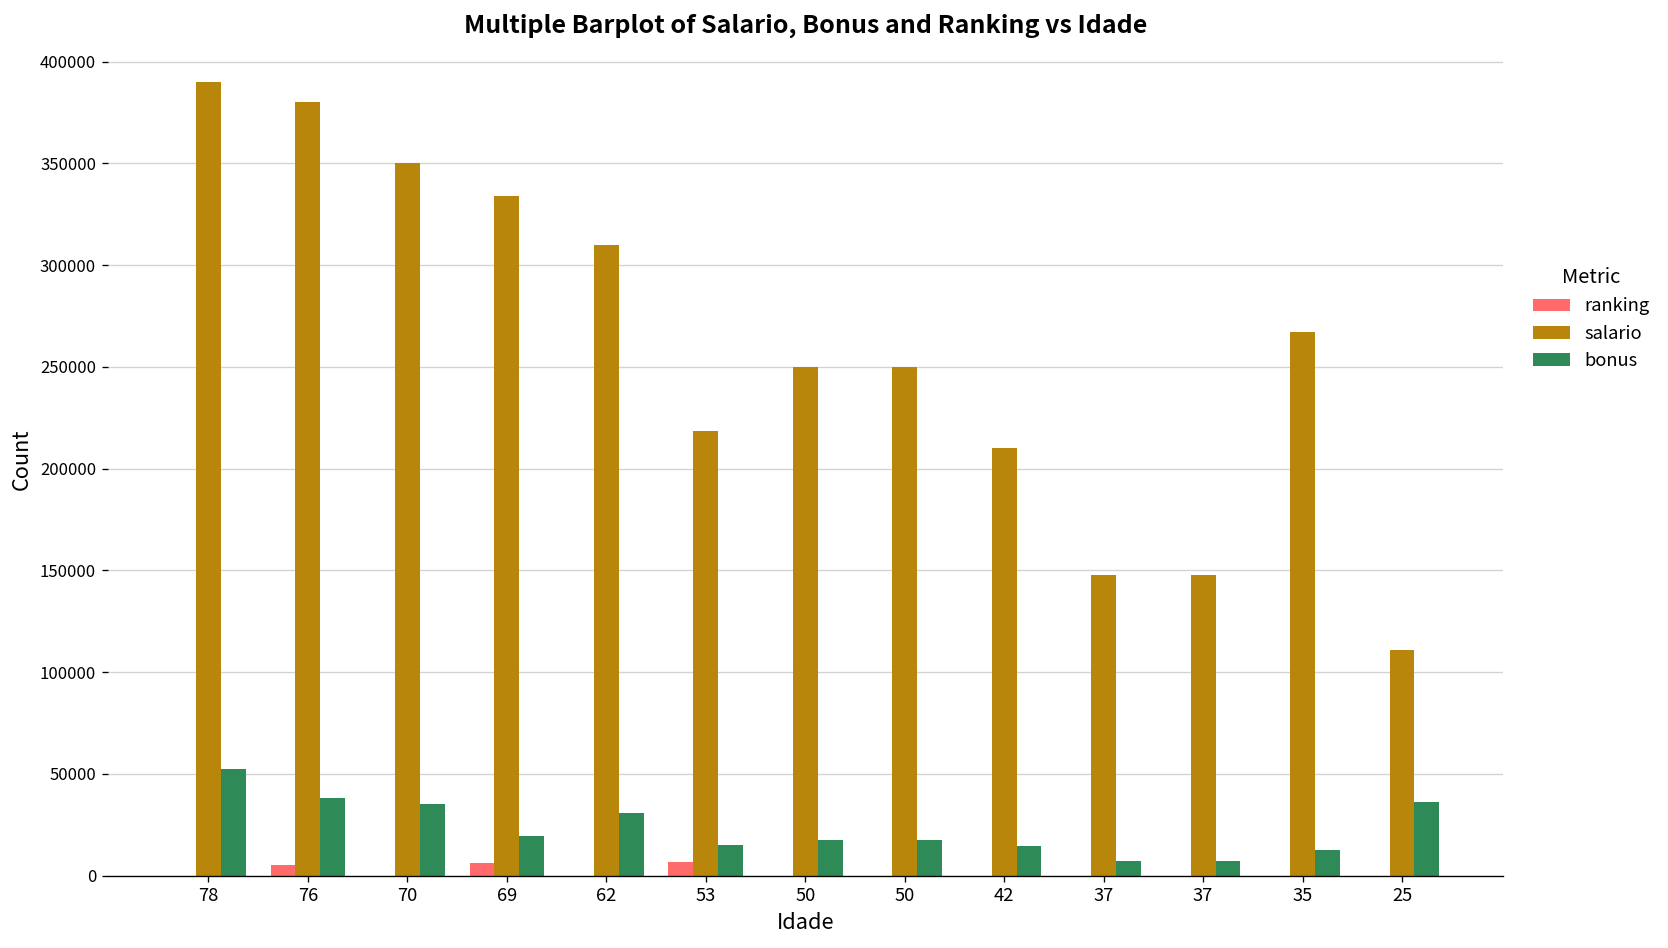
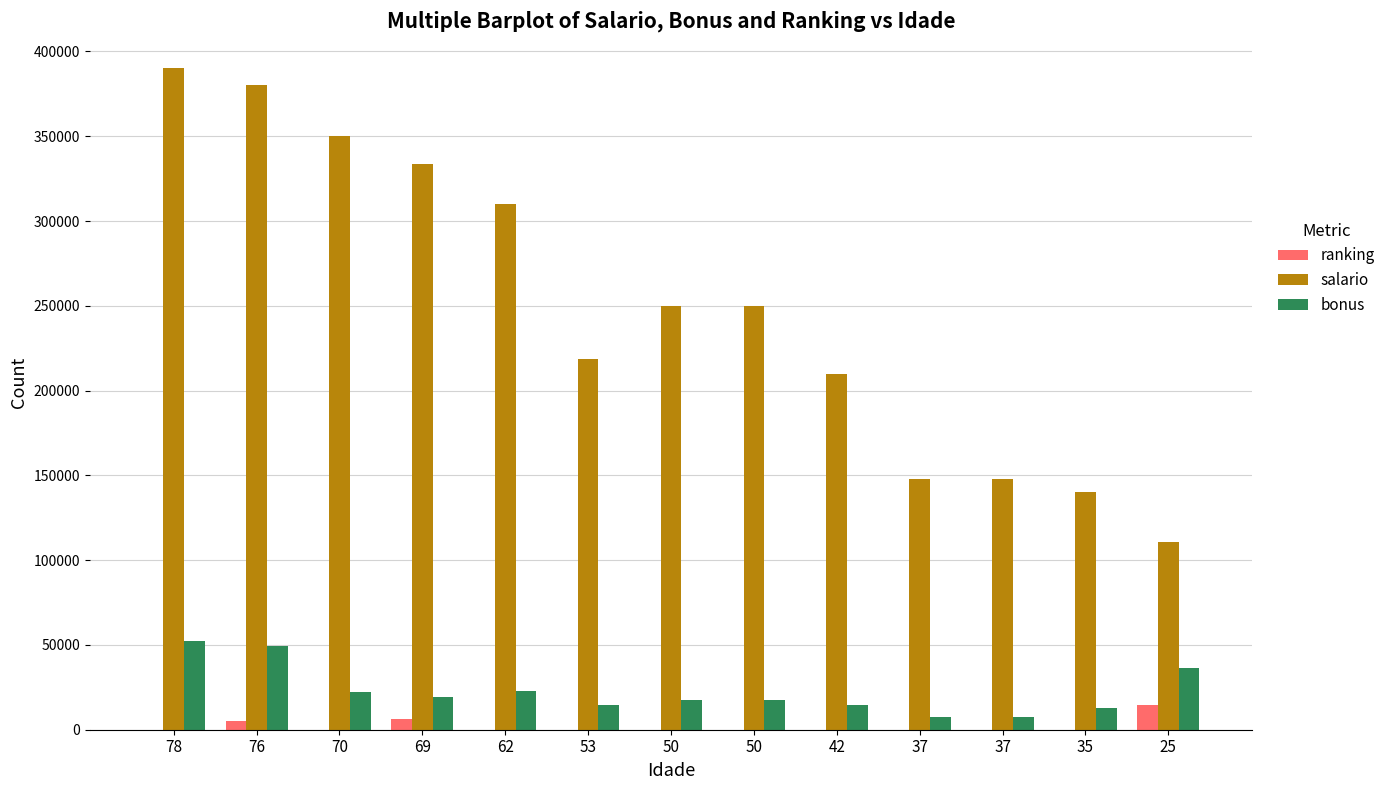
bonus, 76: 38000 -> 49000
bonus, 70: 35000 -> 22000
bonus, 62: 31000 -> 23000
ranking, 53: 7000 -> 0
salario, 35: 267000 -> 140000
ranking, 25: 0 -> 15000
